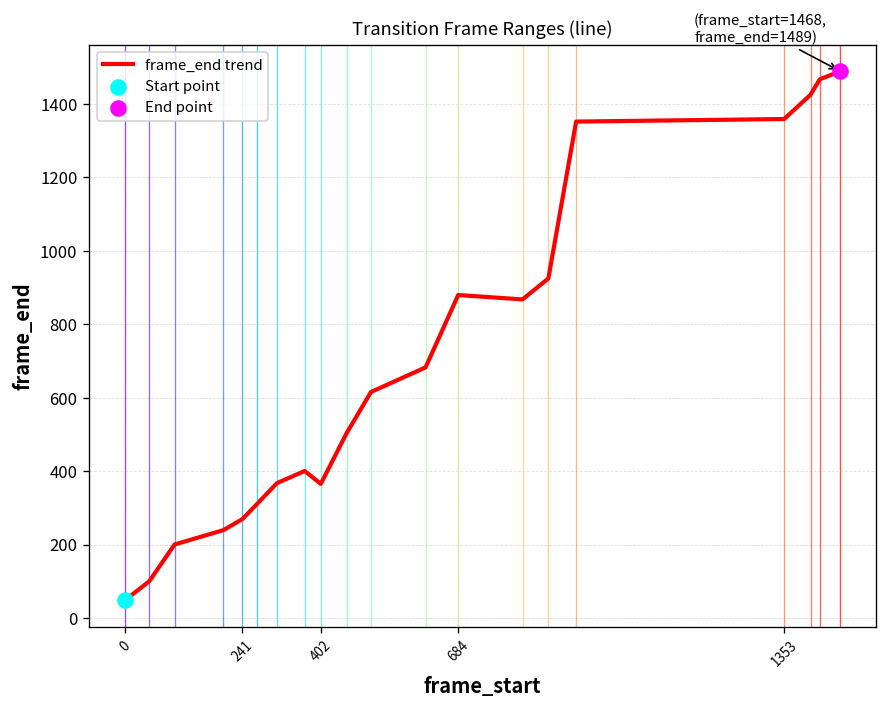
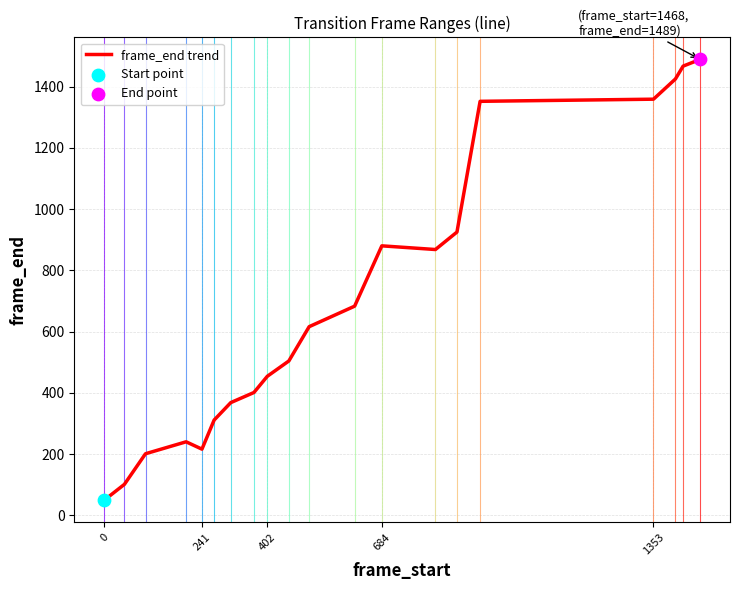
frame_end trend, 241: 270 -> 220
frame_end trend, 402: 370 -> 450
